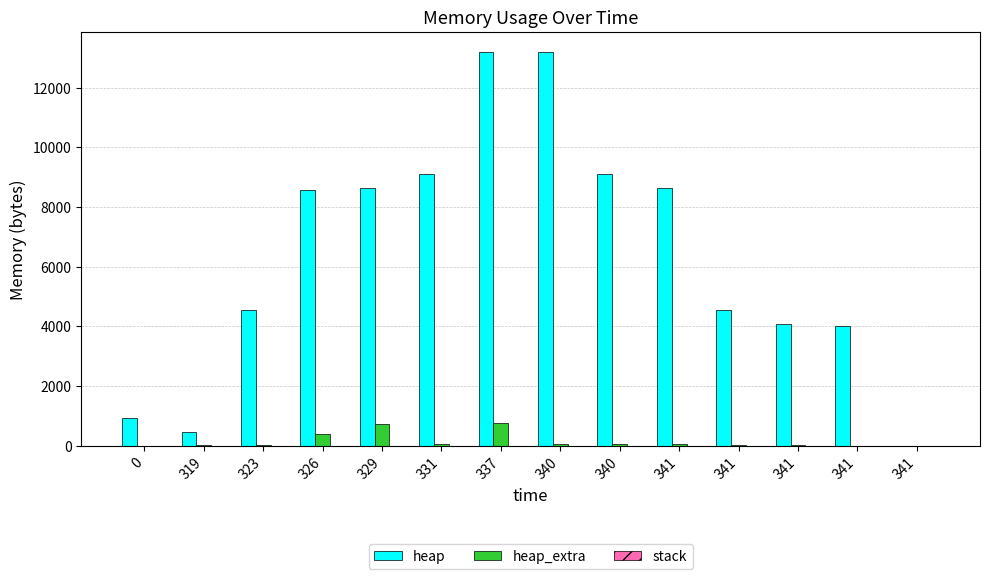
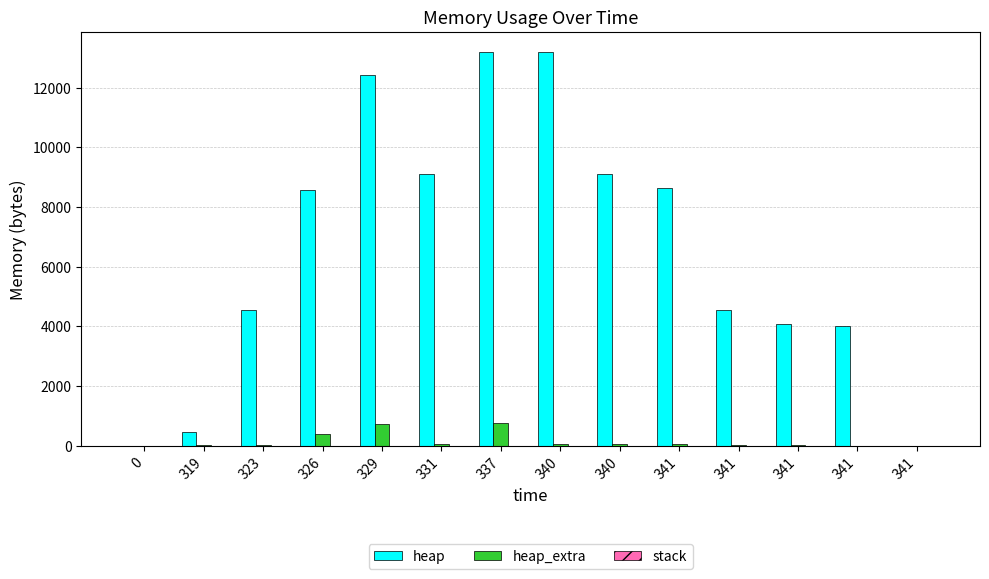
heap, 0: 900 -> 0
heap, 329: 8600 -> 12400
